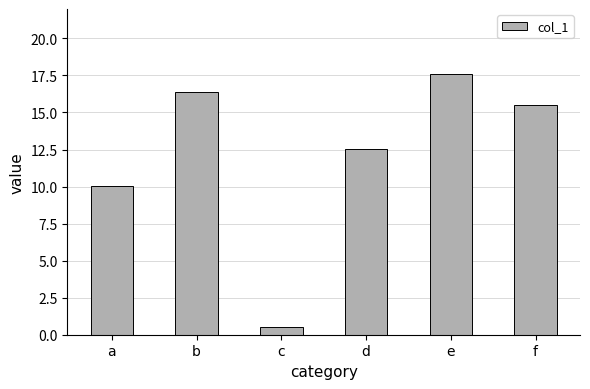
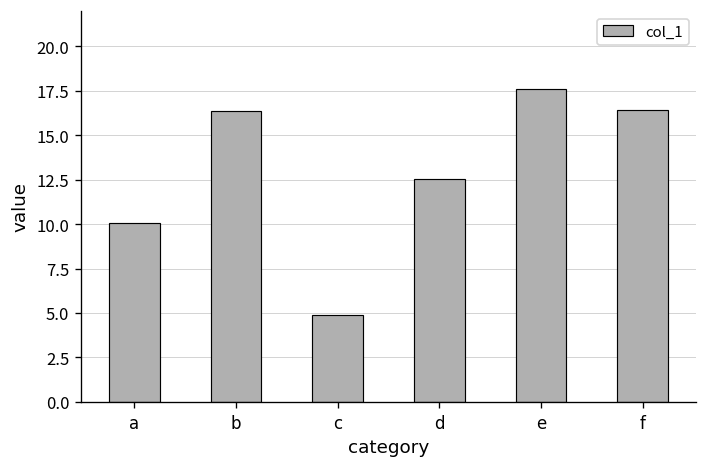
c: 0.5 -> 4.9
f: 15.5 -> 16.4
